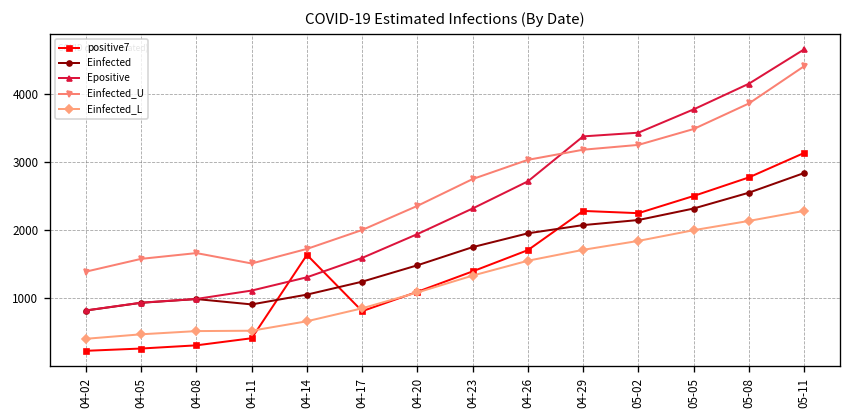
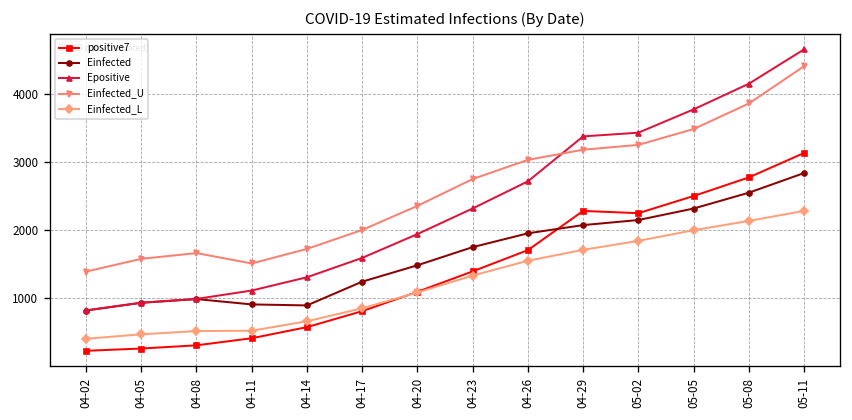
positive7, 04-14: 1600 -> 600
Einfected, 04-14: 1100 -> 900
